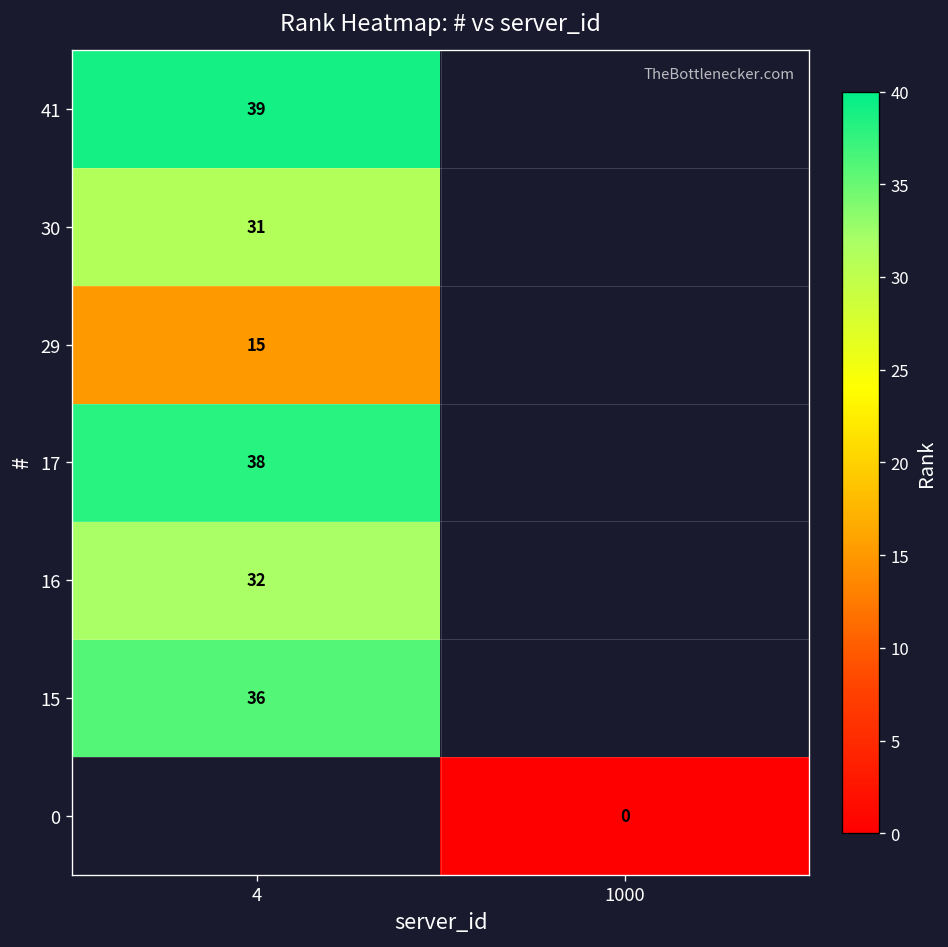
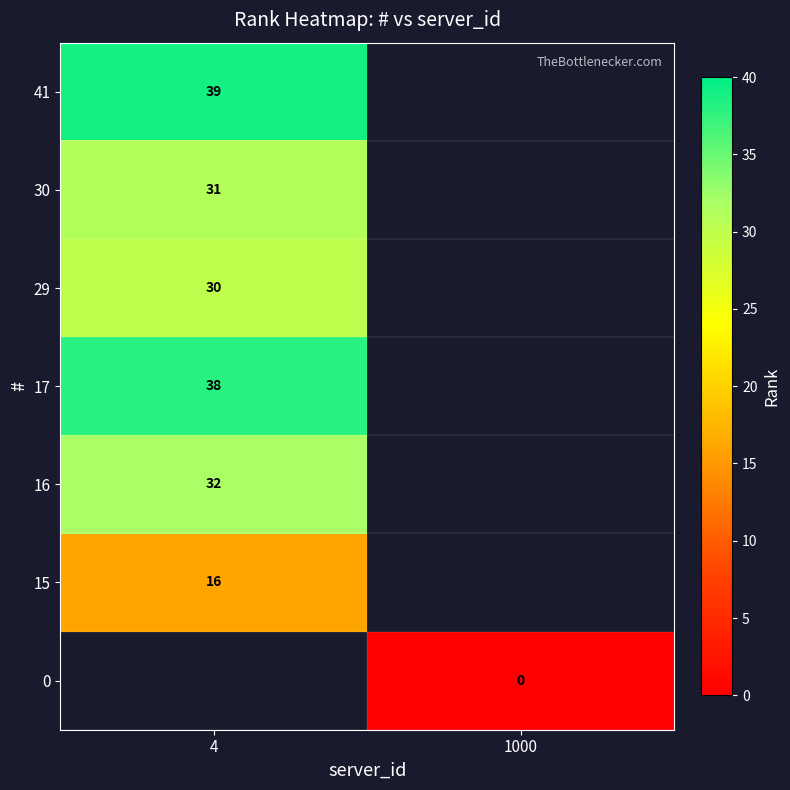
29, 4: 15 -> 30
15, 4: 36 -> 16
